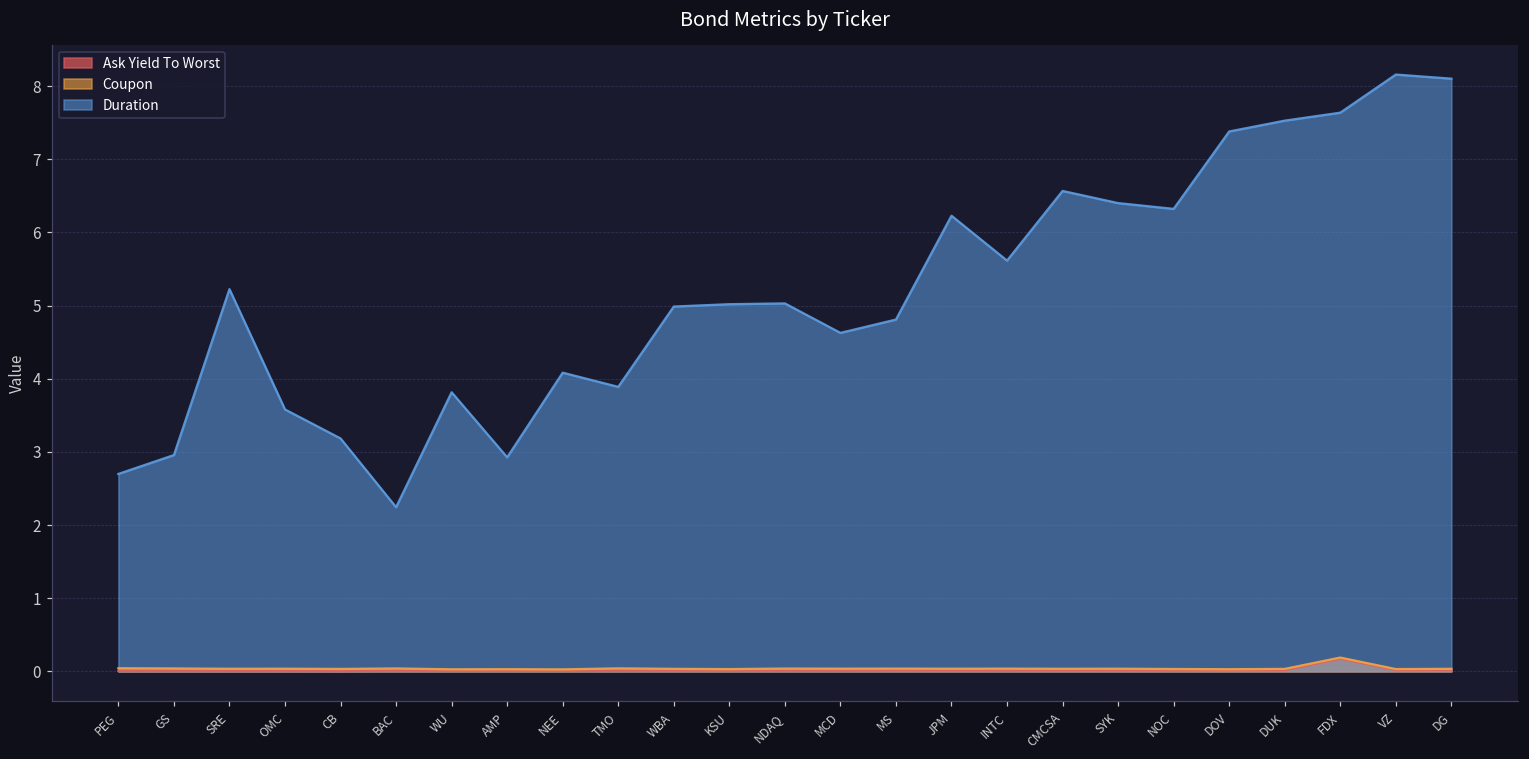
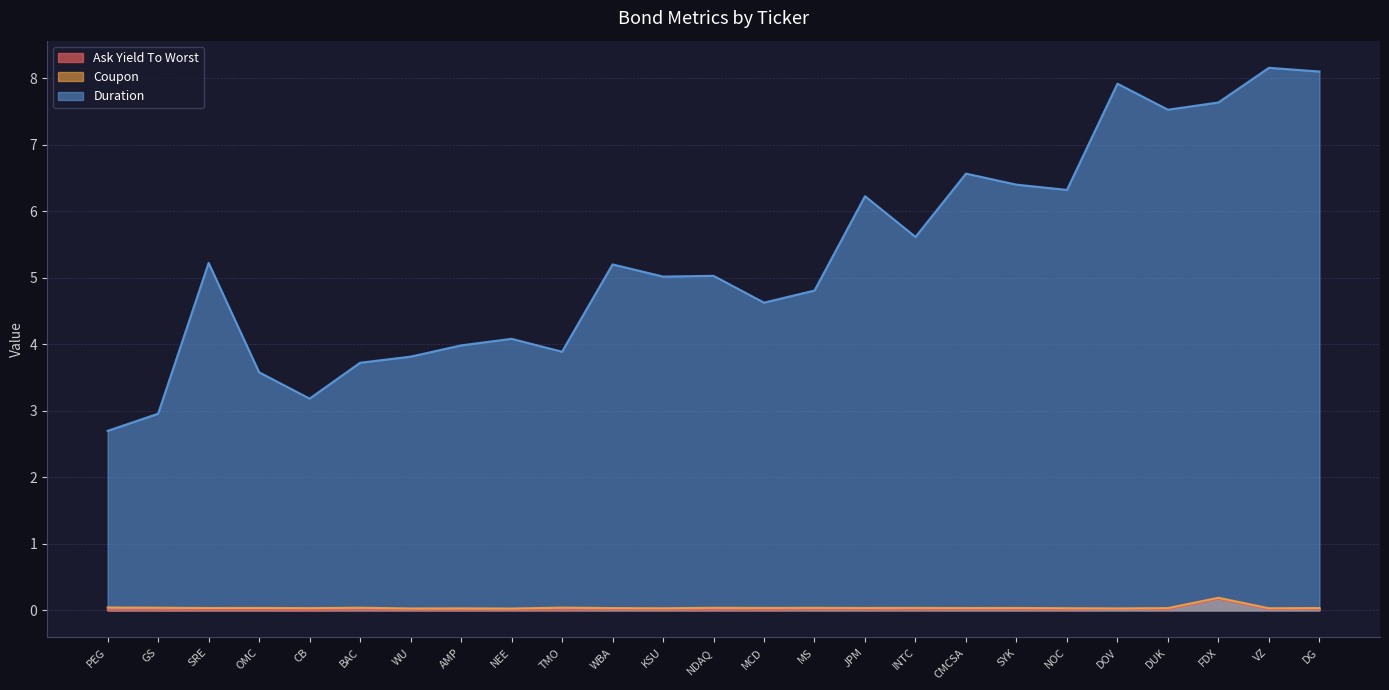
Duration, BAC: 2.2 -> 3.7
Duration, AMP: 2.9 -> 4.0
Duration, WBA: 5.0 -> 5.2
Duration, DOV: 7.4 -> 7.9
